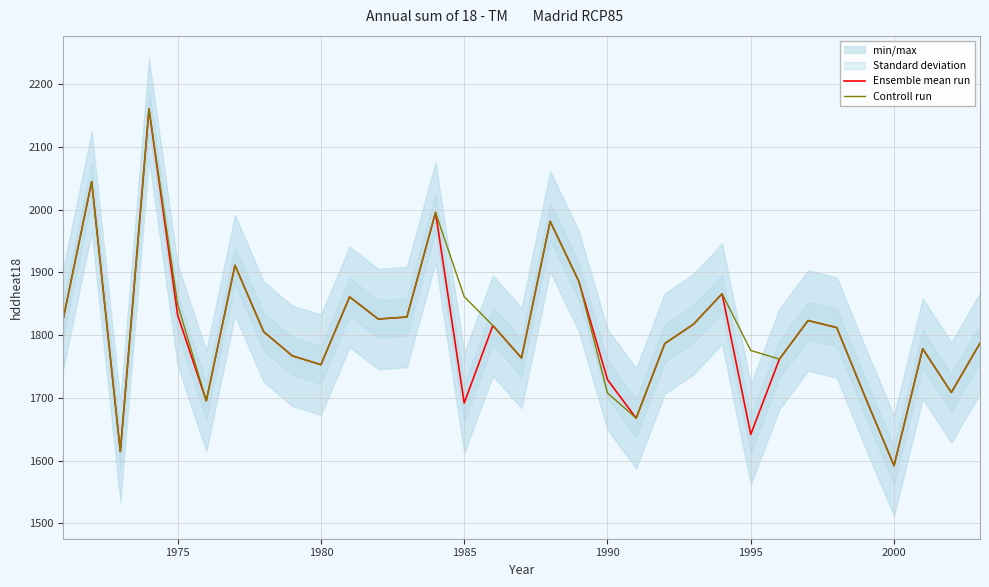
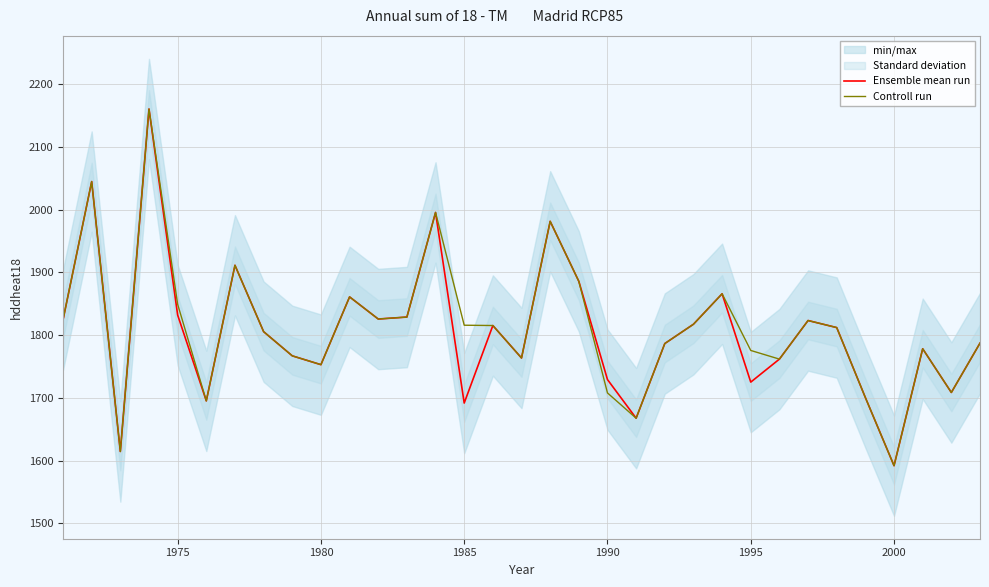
Controll run, 1985: 1860 -> 1820
Ensemble mean run, 1995: 1640 -> 1730
